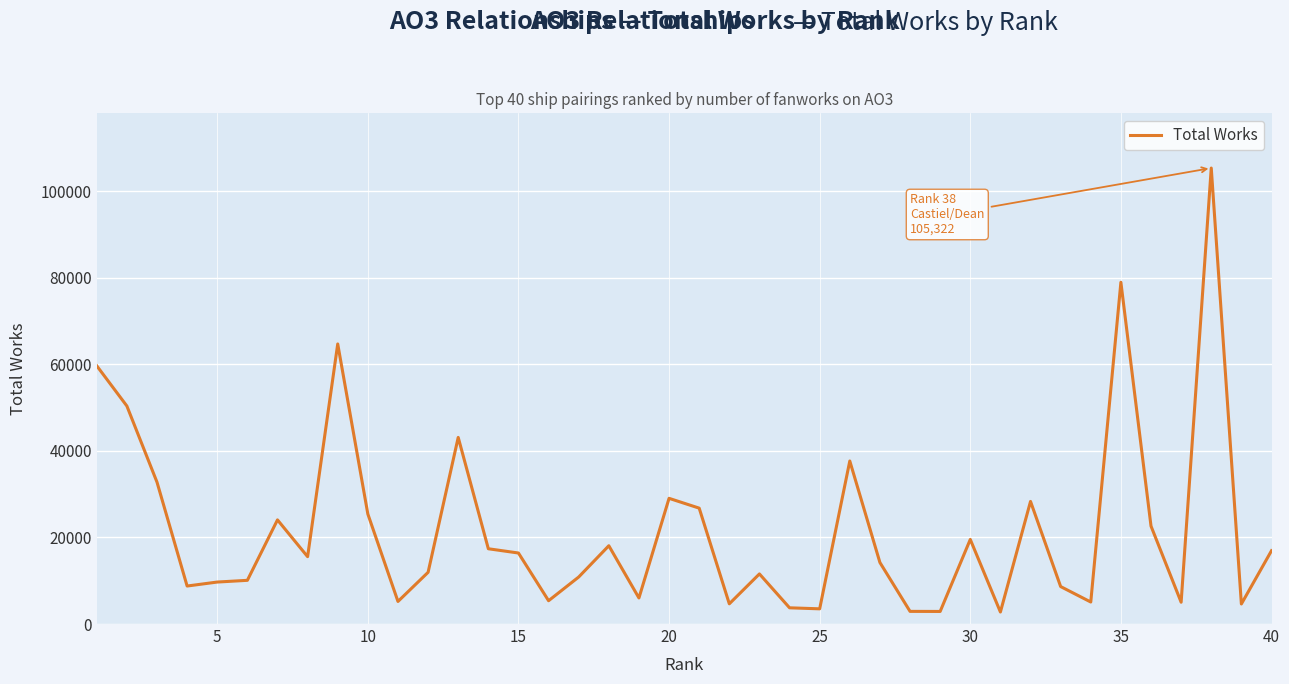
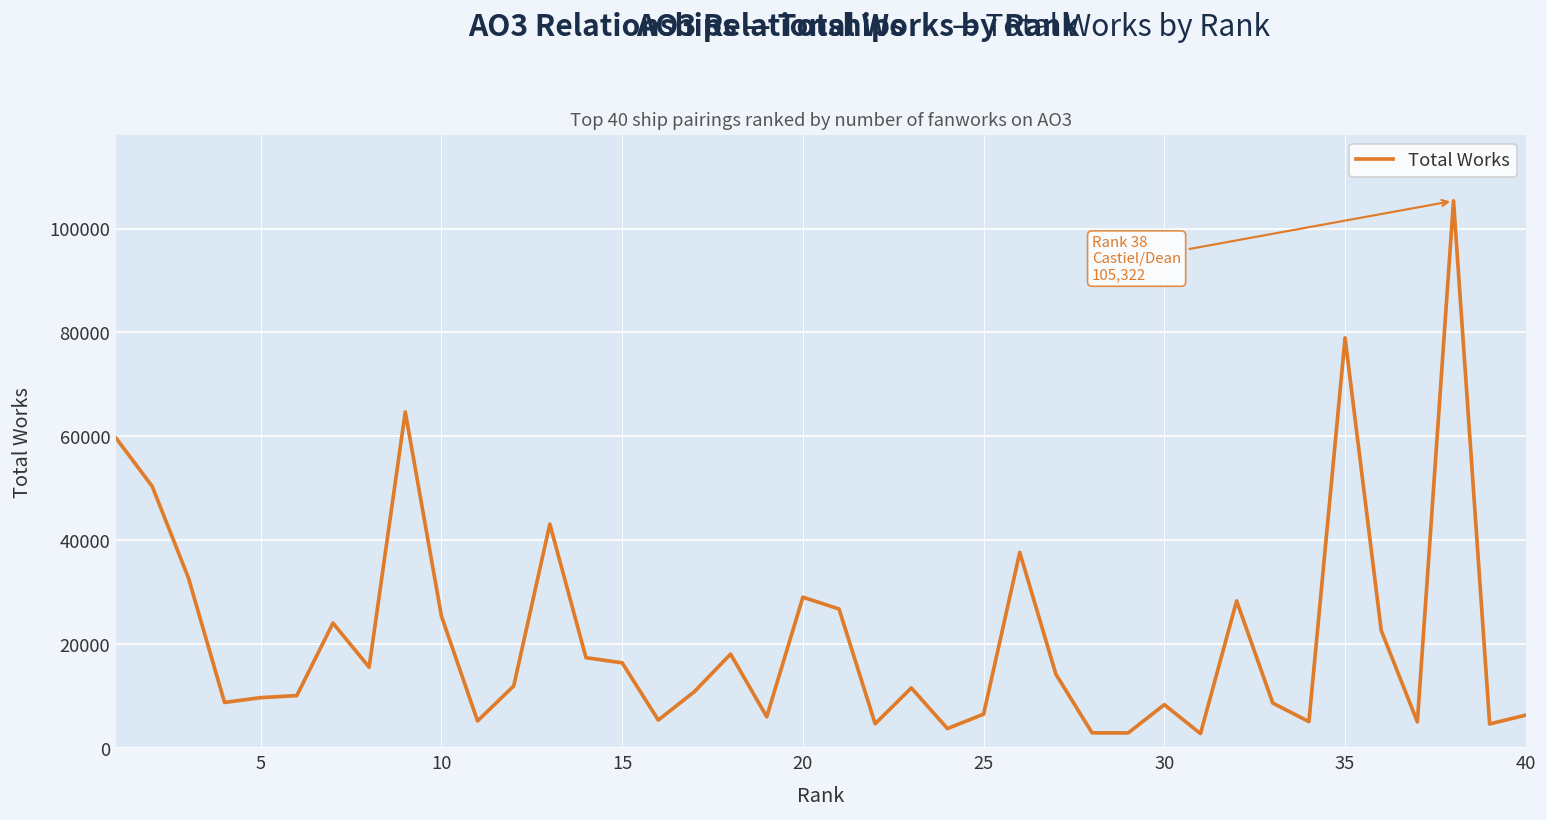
25: 4000 -> 7000
30: 20000 -> 8000
40: 17000 -> 6000
